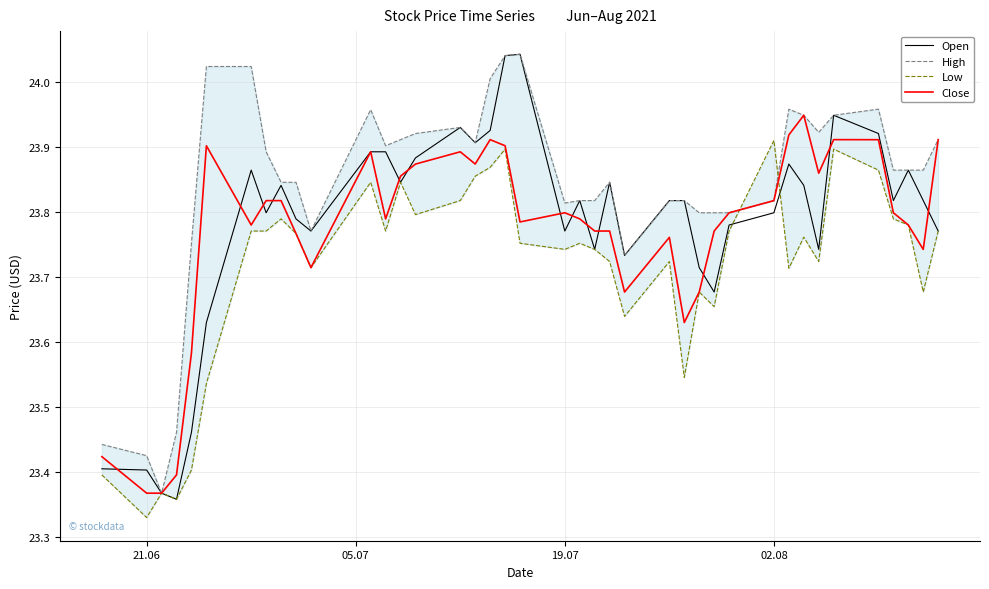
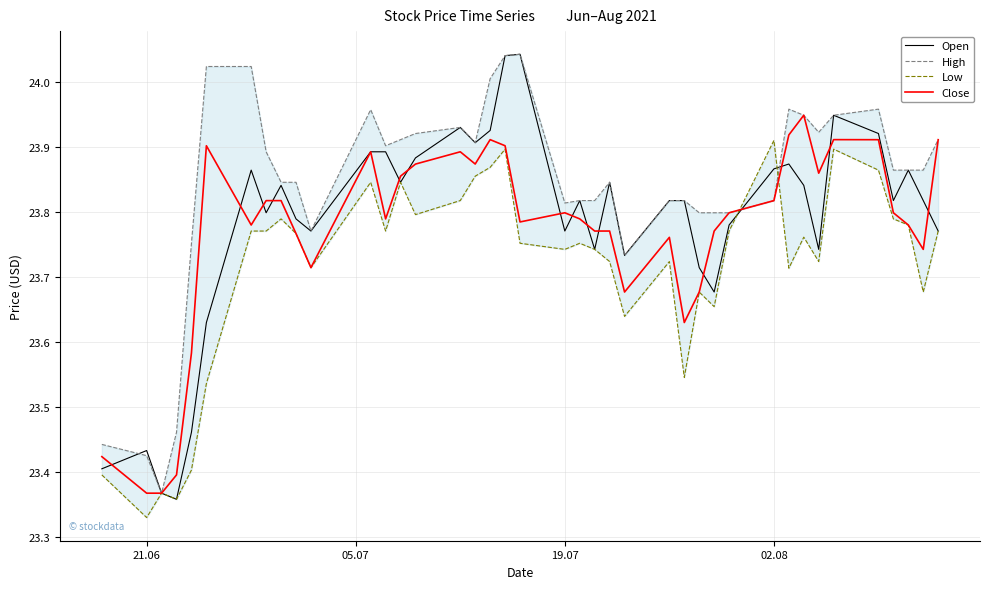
Open, 21.06: 23.40 -> 23.43
Open, 02.08: 23.80 -> 23.87
